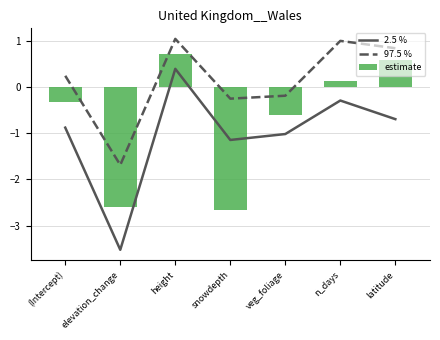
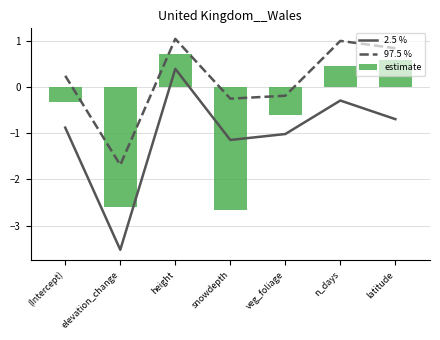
estimate, n_days: 0.1 -> 0.5
